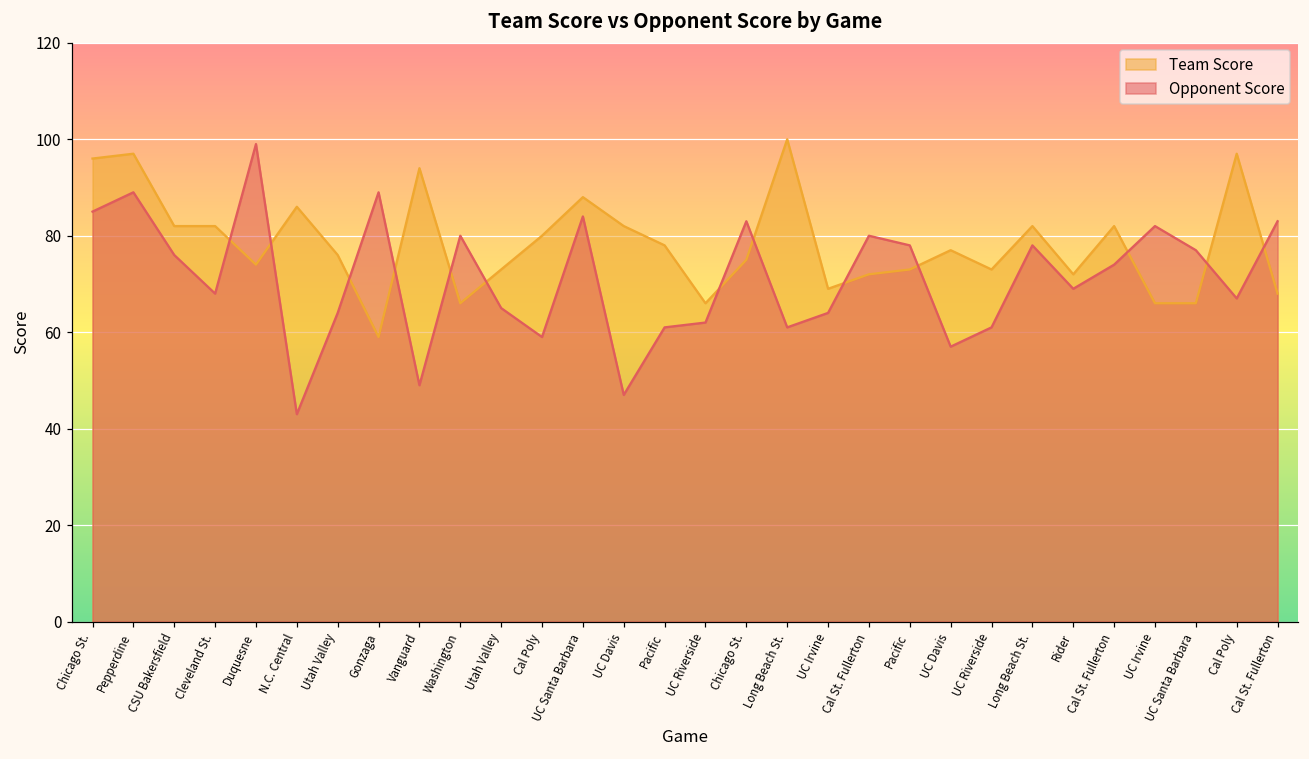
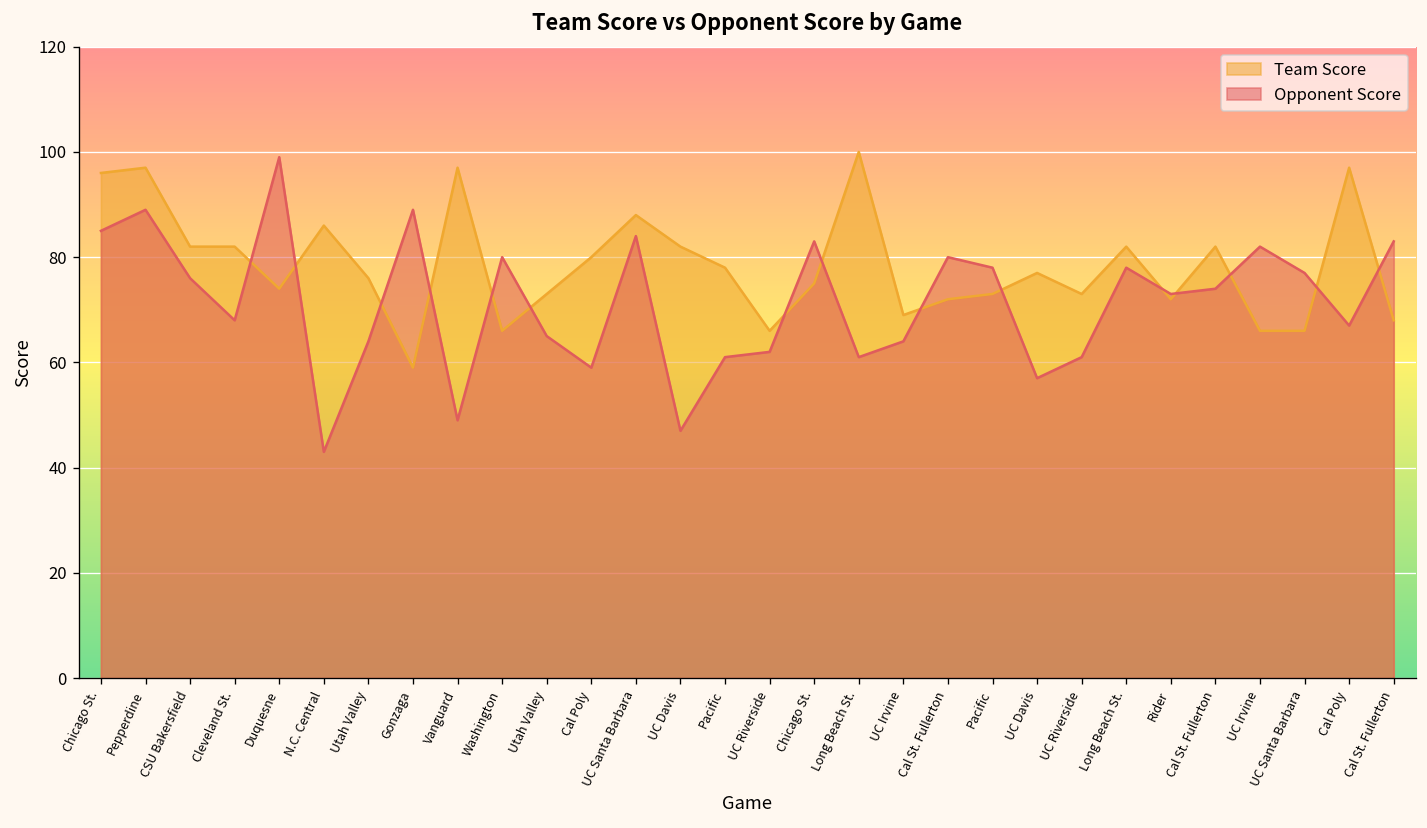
Team Score, Vanguard: 94 -> 97
Opponent Score, Rider: 69 -> 73
